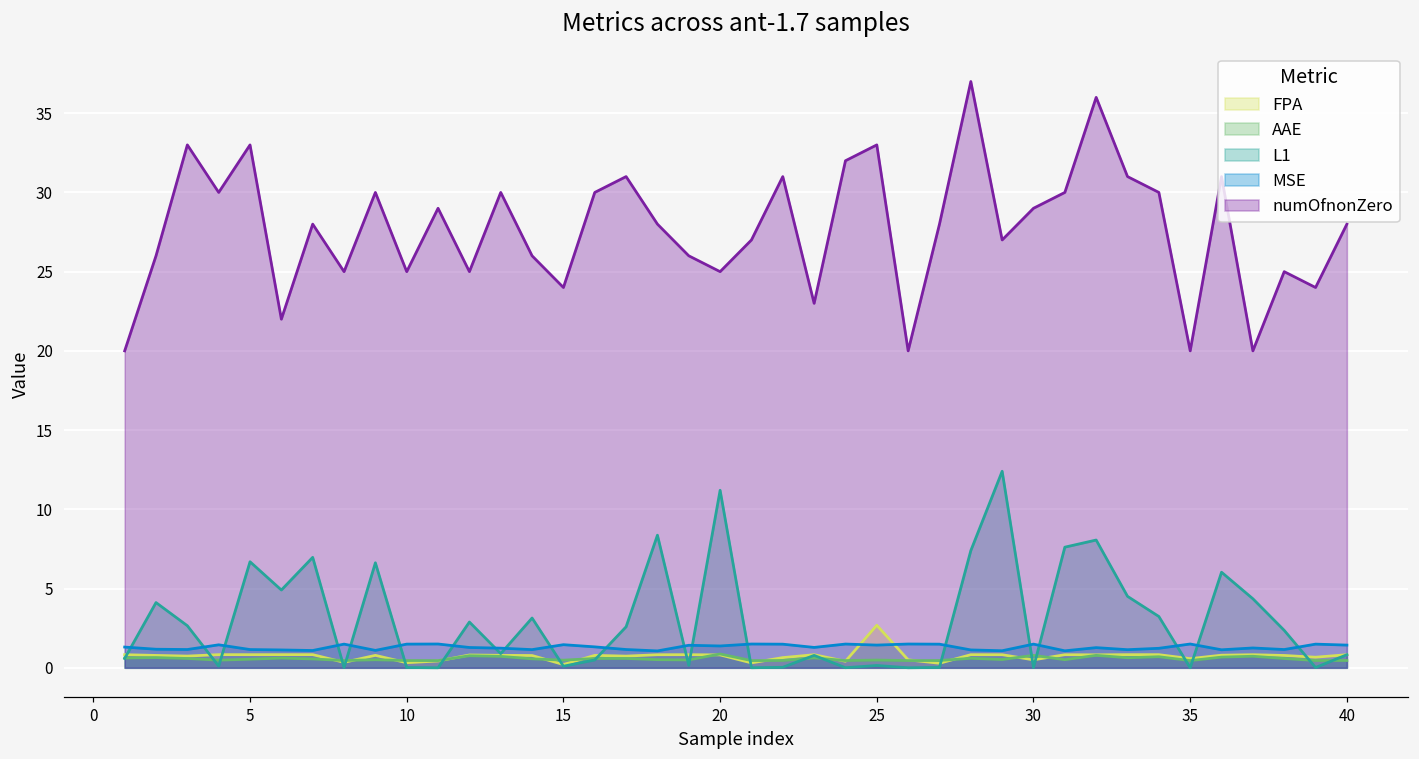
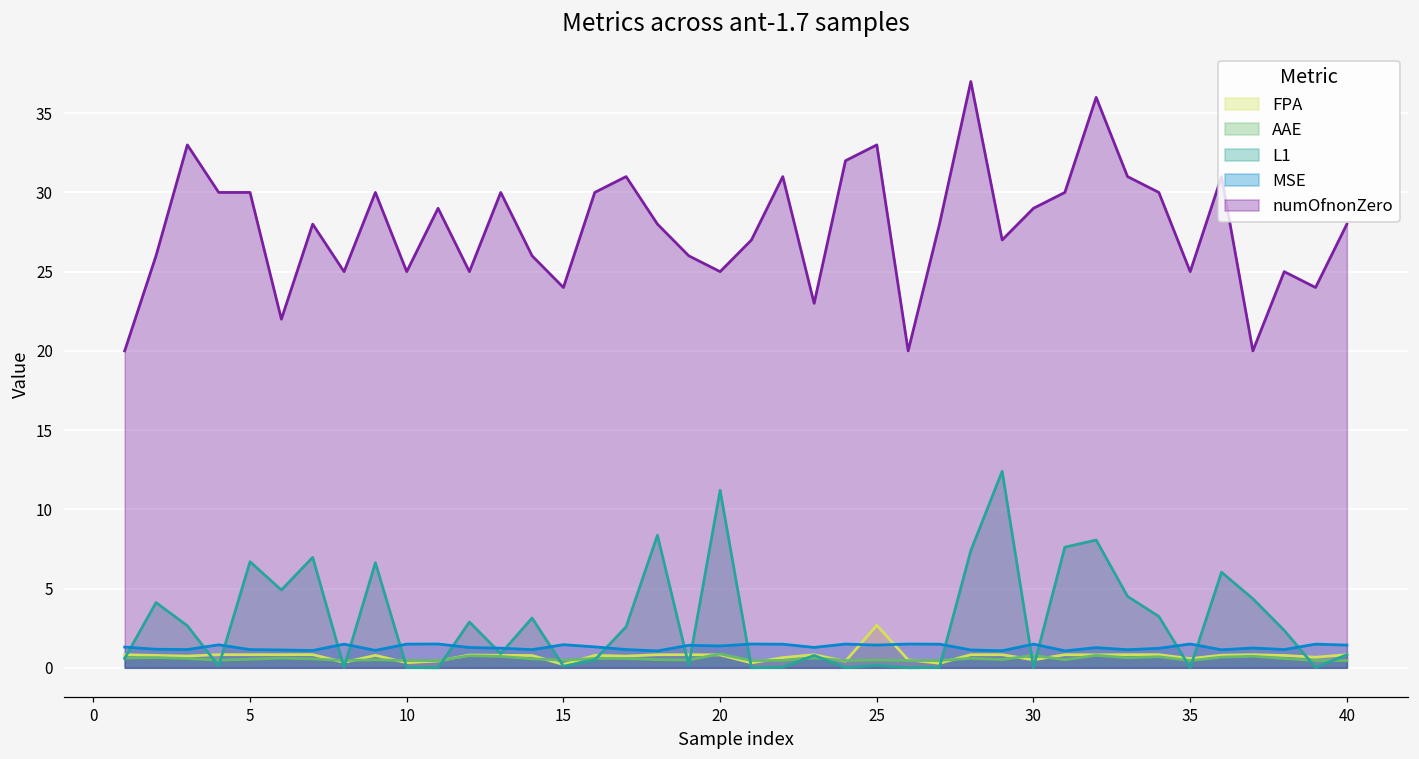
numOfnonZero, 5: 33 -> 30
numOfnonZero, 35: 20 -> 25
